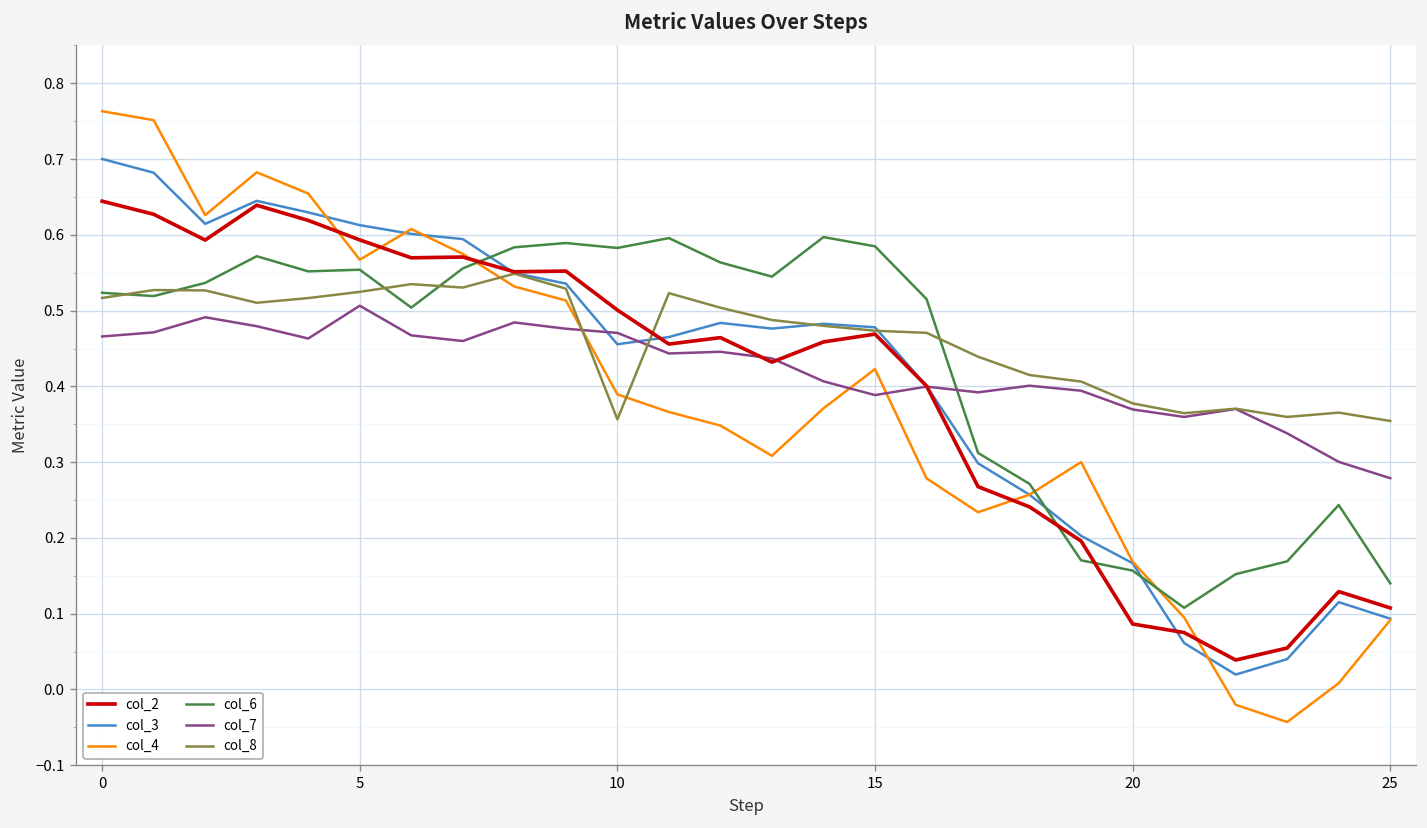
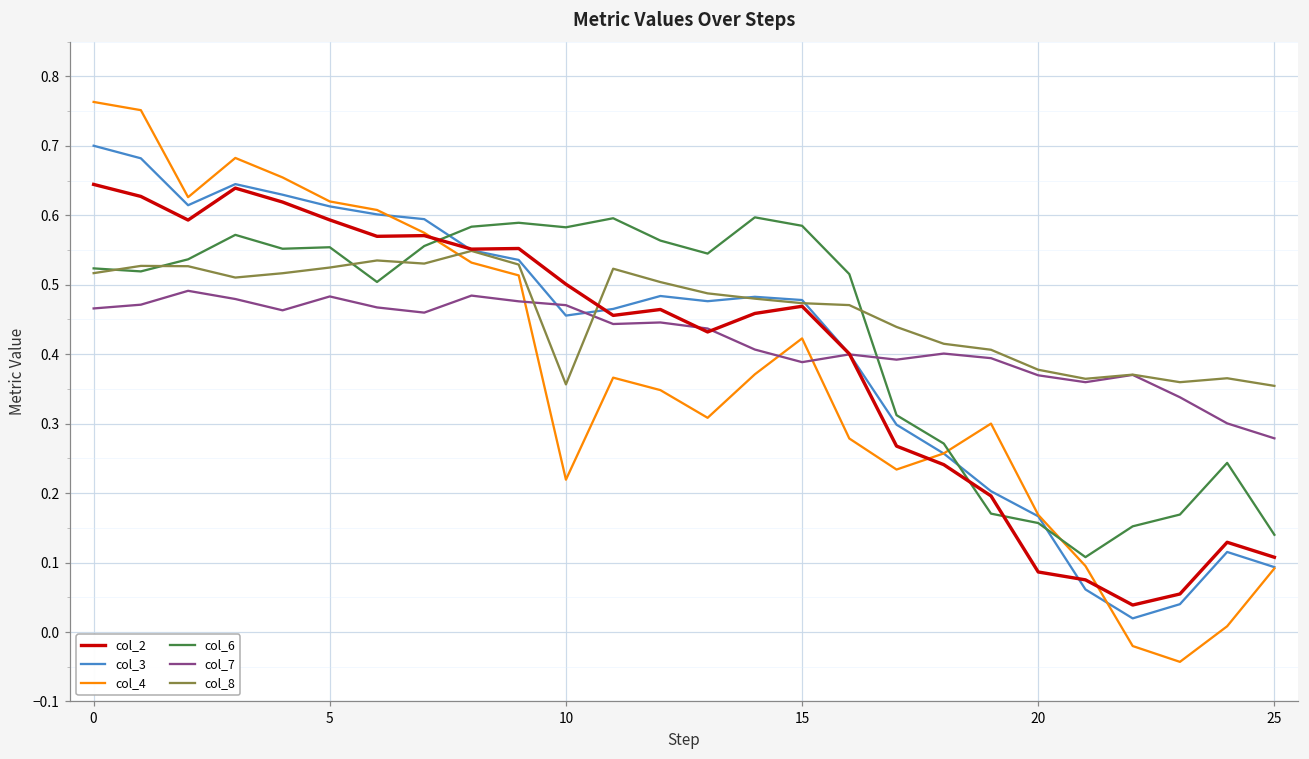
col_4, 5: 0.57 -> 0.62
col_7, 5: 0.51 -> 0.48
col_4, 10: 0.39 -> 0.22
